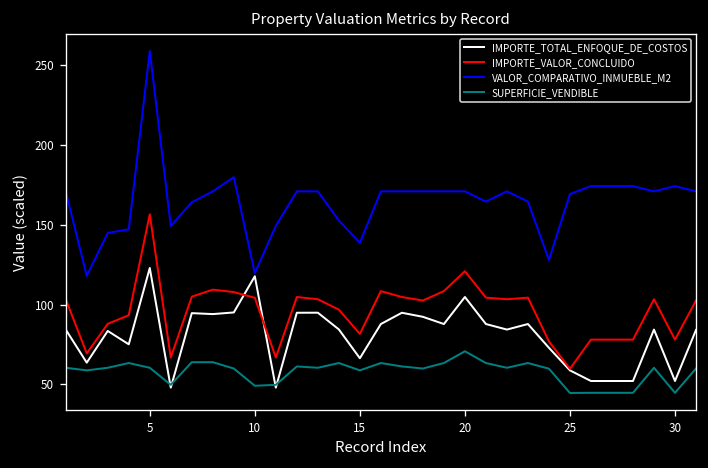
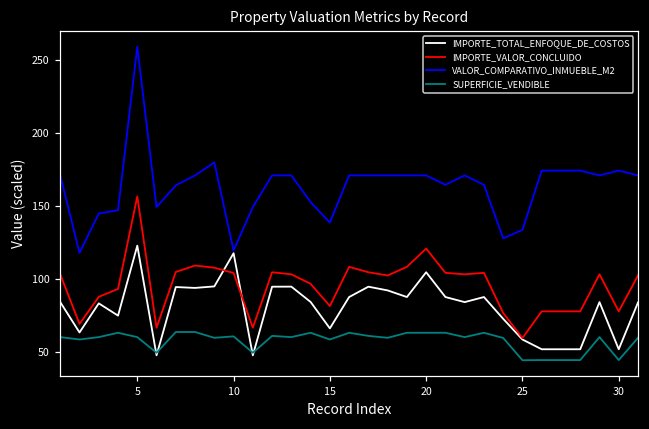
SUPERFICIE_VENDIBLE, 10: 49 -> 61
SUPERFICIE_VENDIBLE, 20: 71 -> 63
VALOR_COMPARATIVO_INMUEBLE_M2, 25: 169 -> 134
